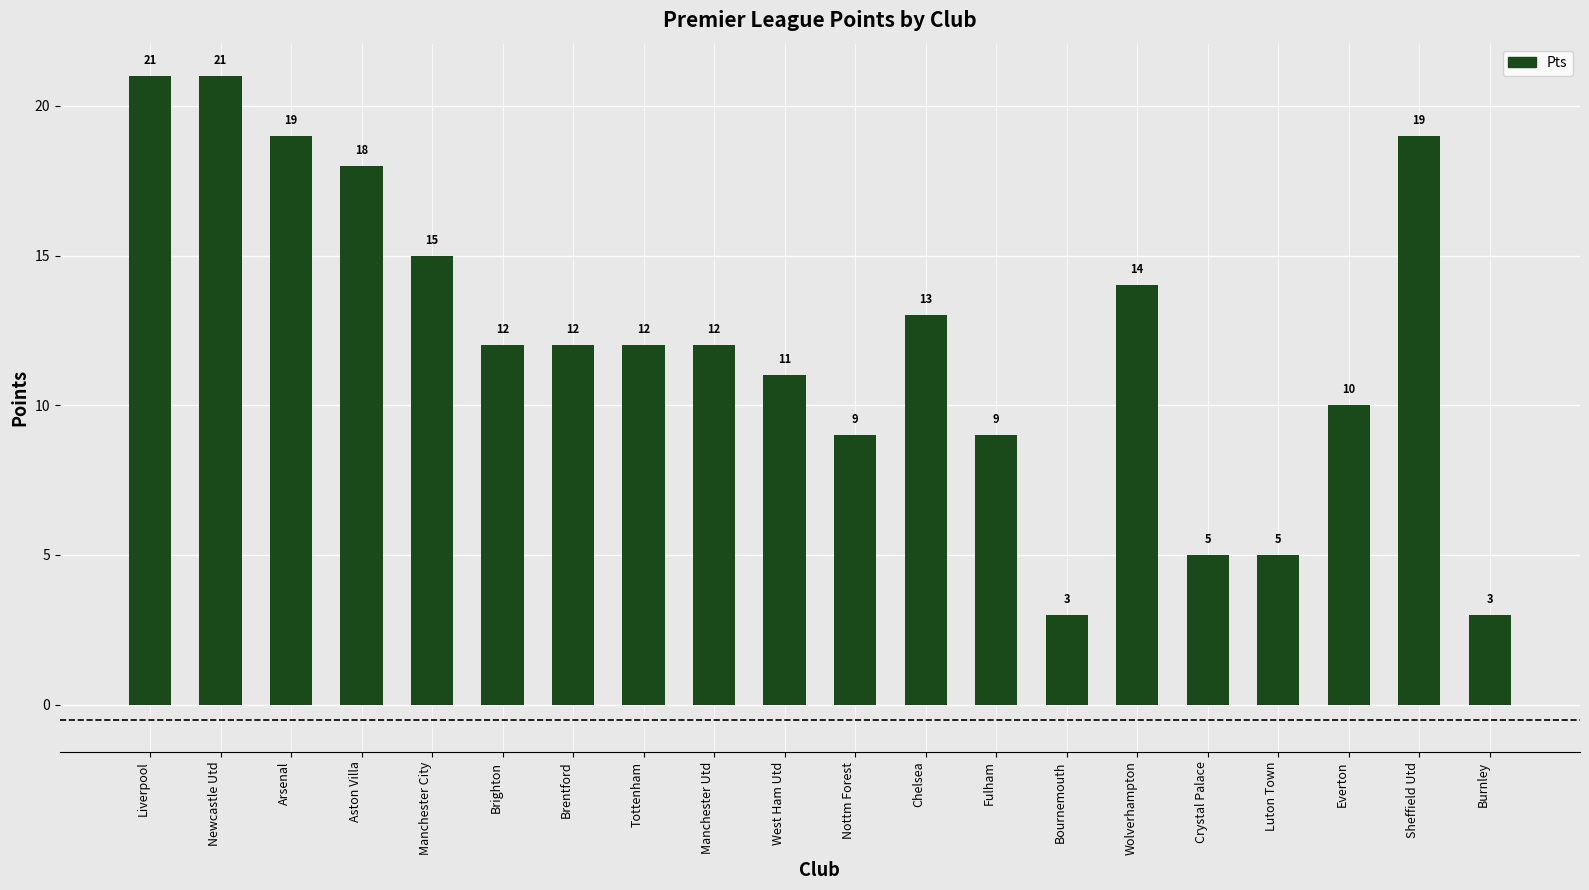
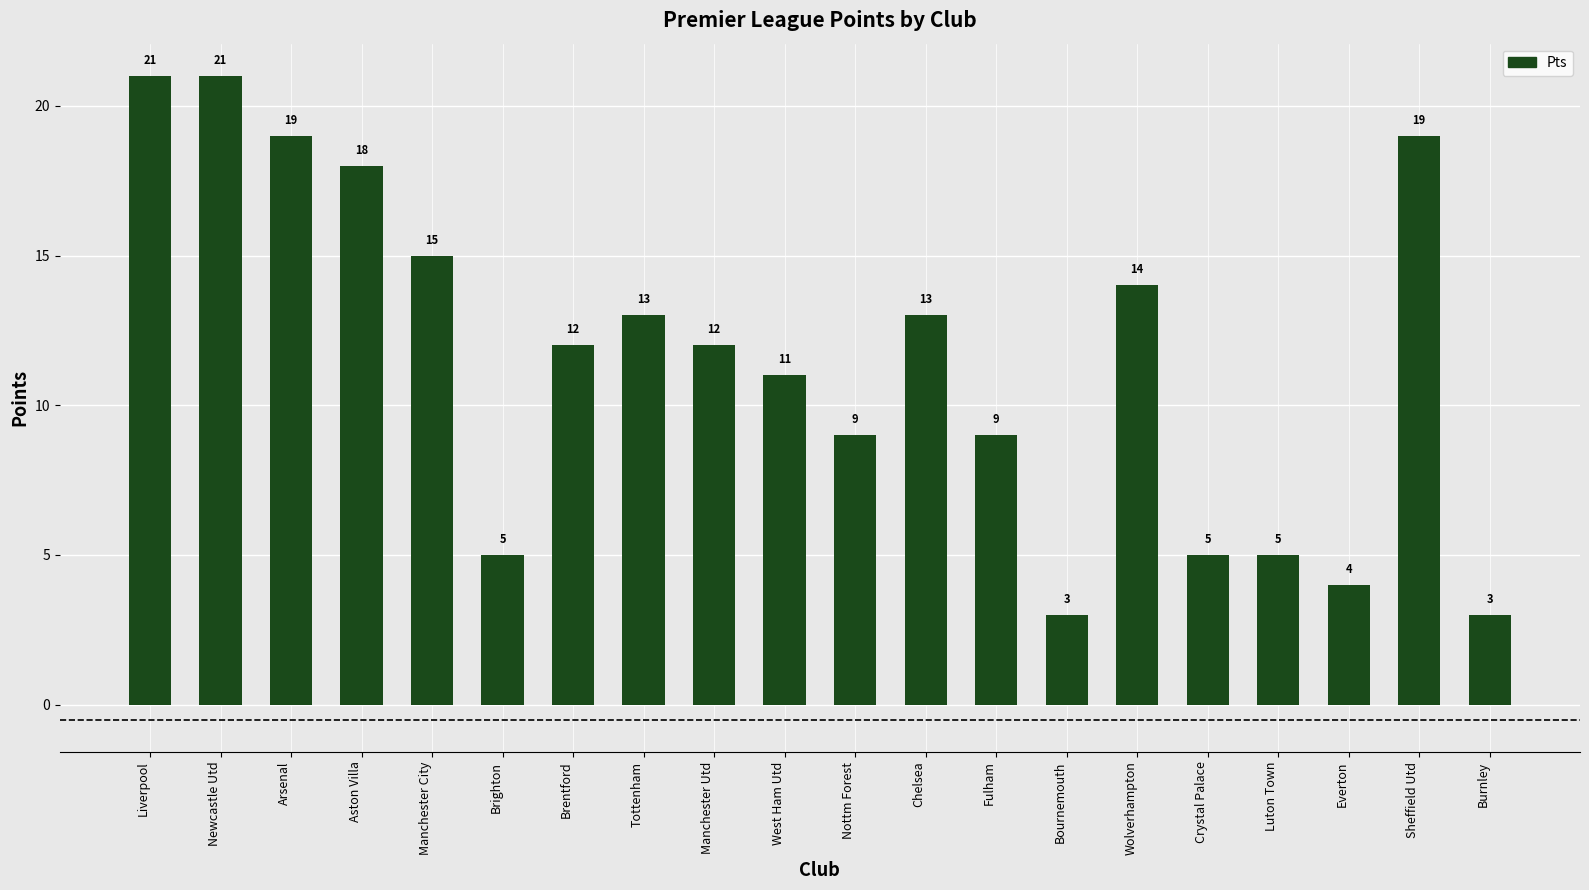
Brighton: 12 -> 5
Tottenham: 12 -> 13
Everton: 10 -> 4
